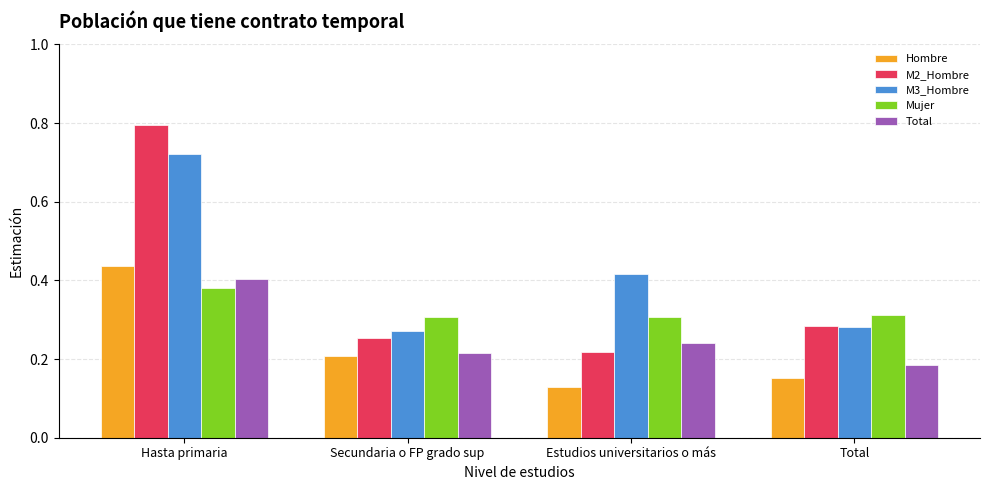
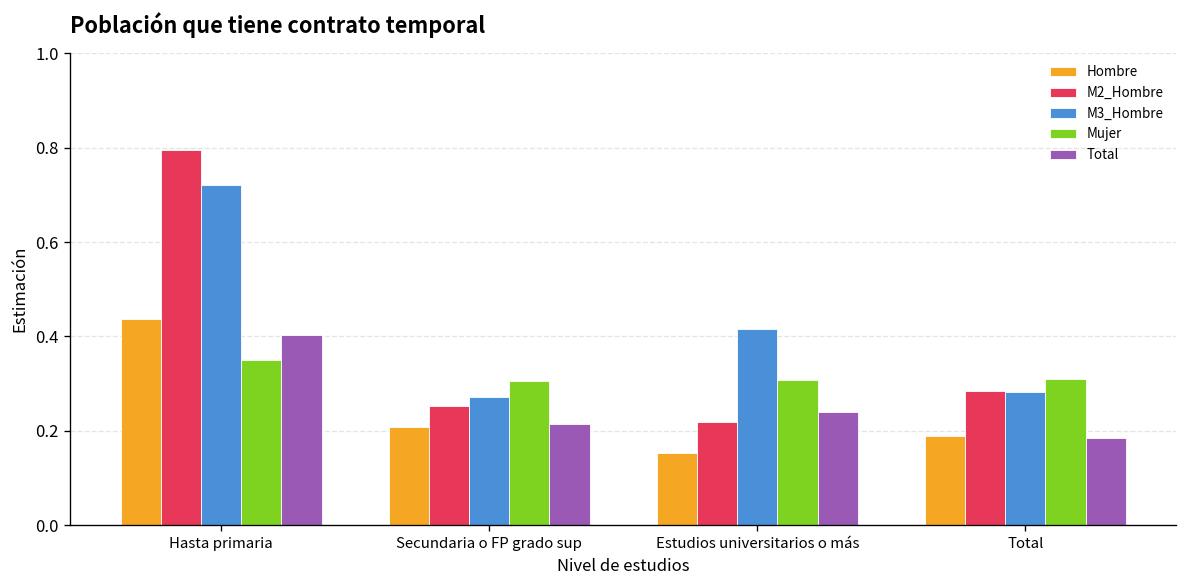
Mujer, Hasta primaria: 0.38 -> 0.35
Hombre, Estudios universitarios o más: 0.13 -> 0.15
Hombre, Total: 0.15 -> 0.19
